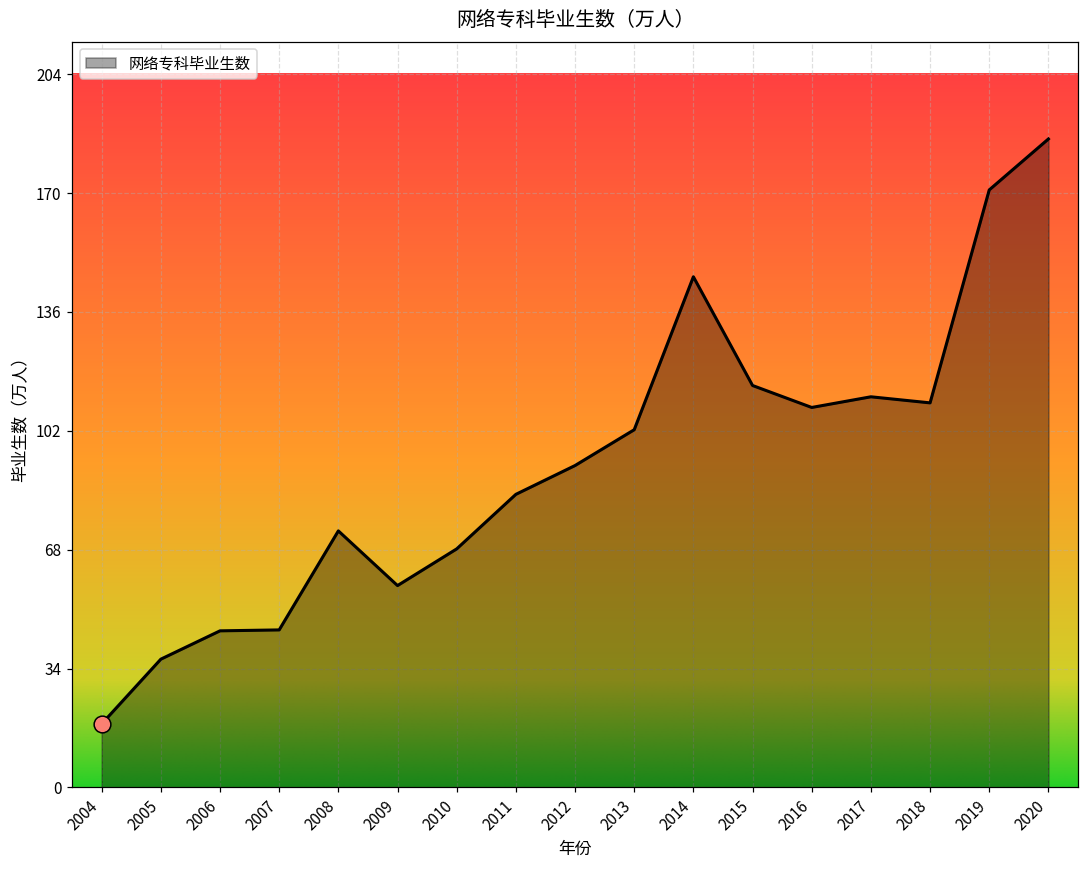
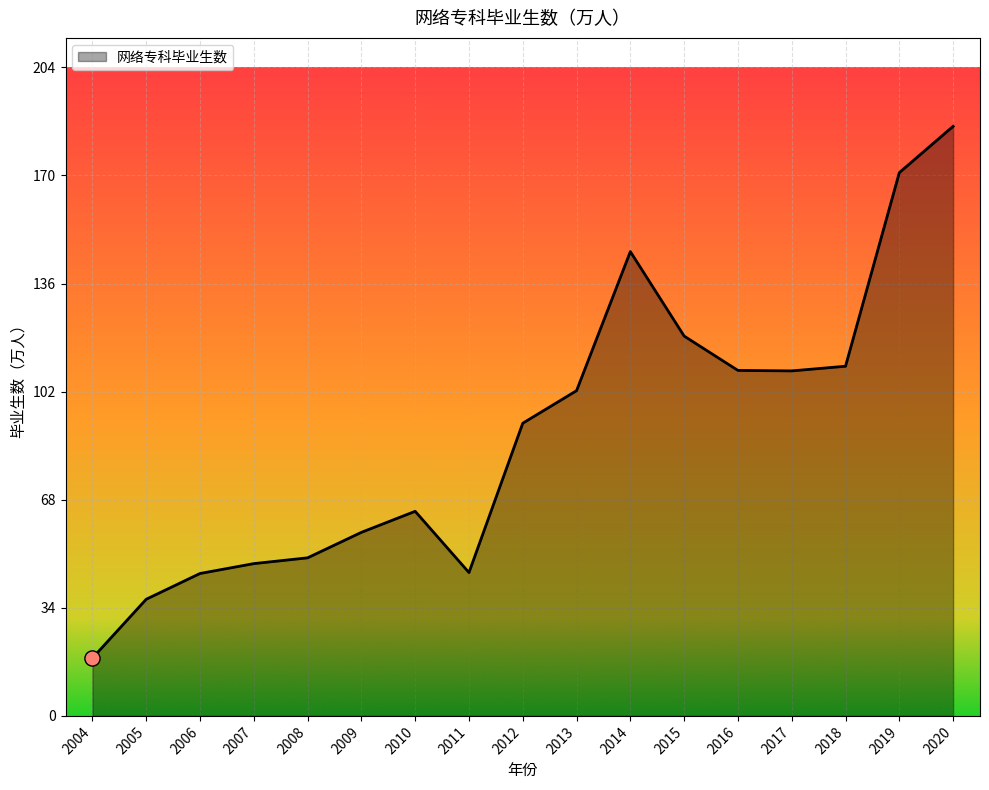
网络专科毕业生数, 2007: 45 -> 48
网络专科毕业生数, 2008: 73 -> 50
网络专科毕业生数, 2010: 68 -> 64
网络专科毕业生数, 2011: 84 -> 45
网络专科毕业生数, 2015: 115 -> 120
网络专科毕业生数, 2017: 112 -> 109
